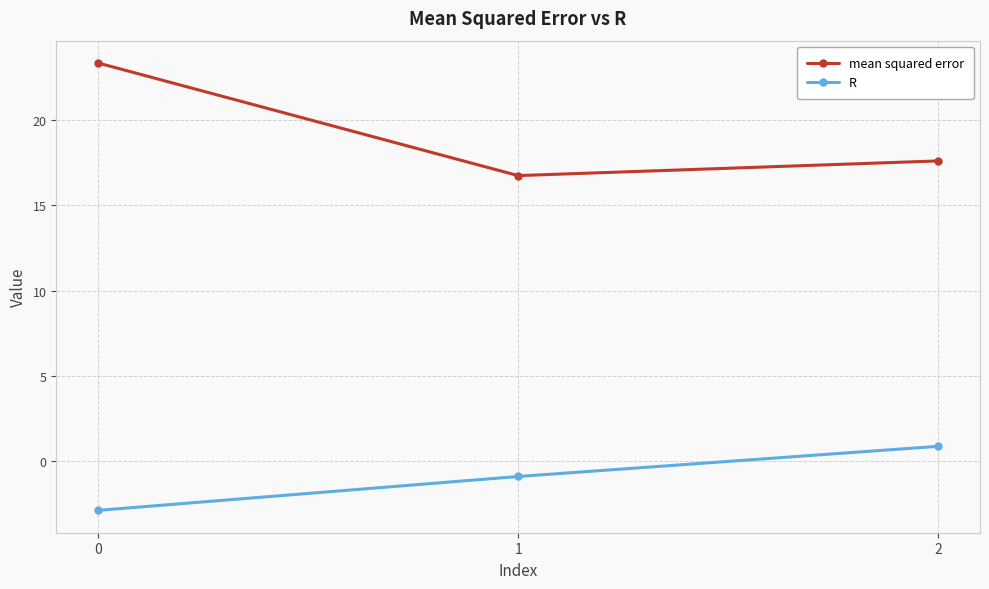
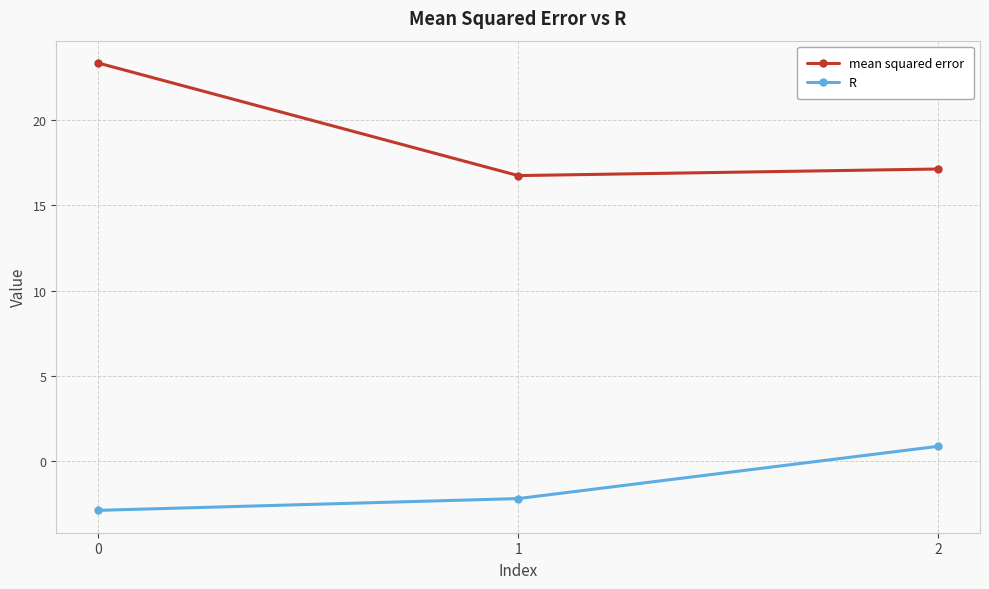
R, 1: -0.9 -> -2.2
mean squared error, 2: 17.6 -> 17.1
